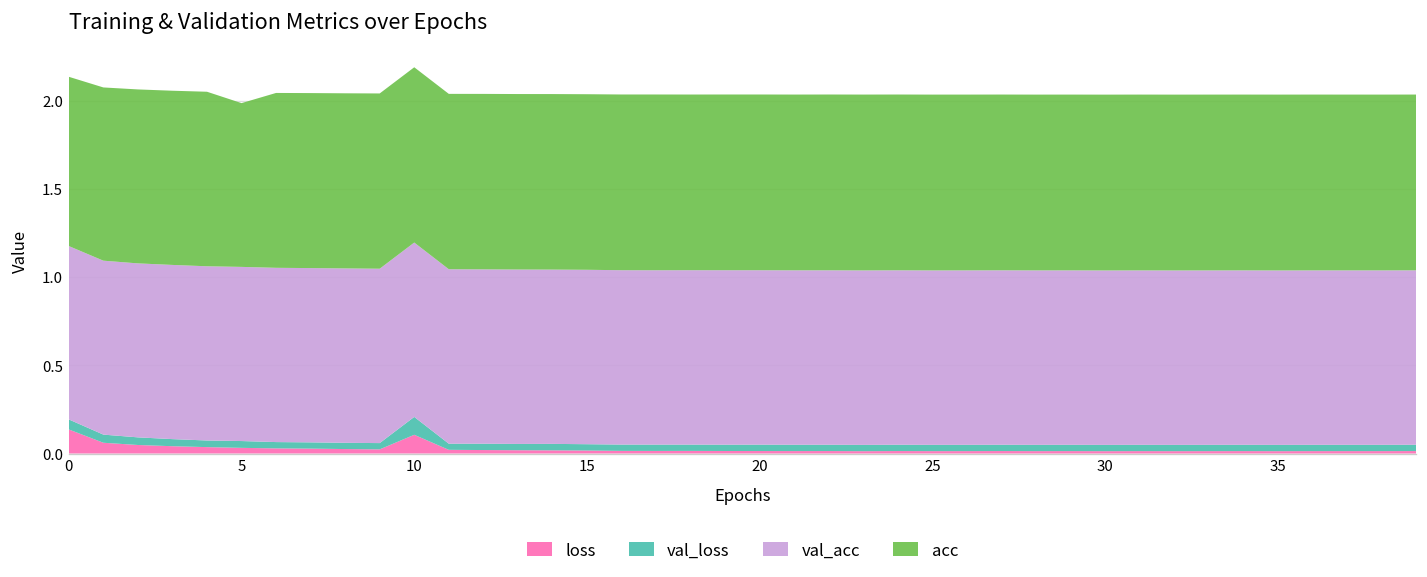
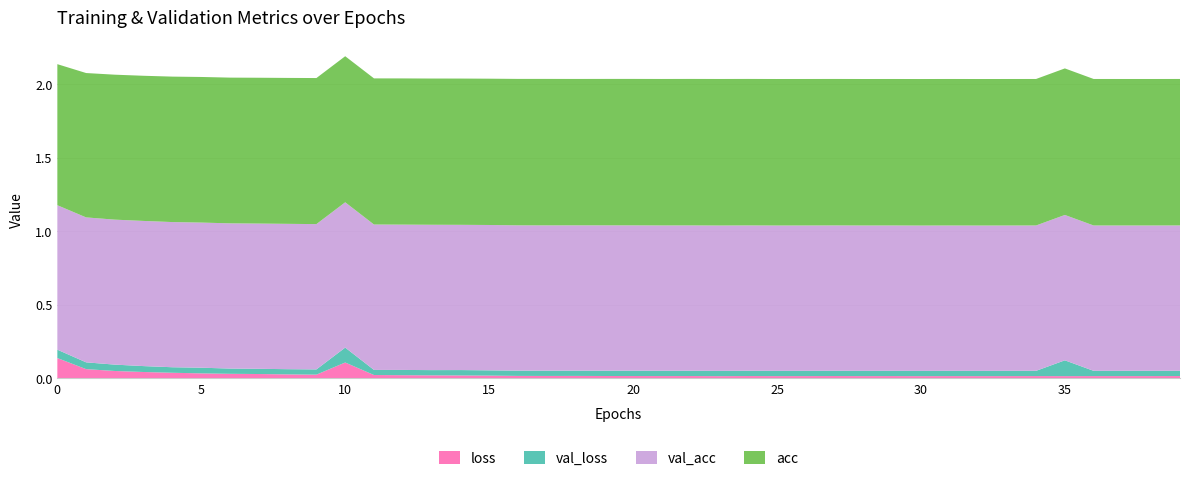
acc, 5: 0.93 -> 0.99
val_loss, 35: 0.04 -> 0.11
